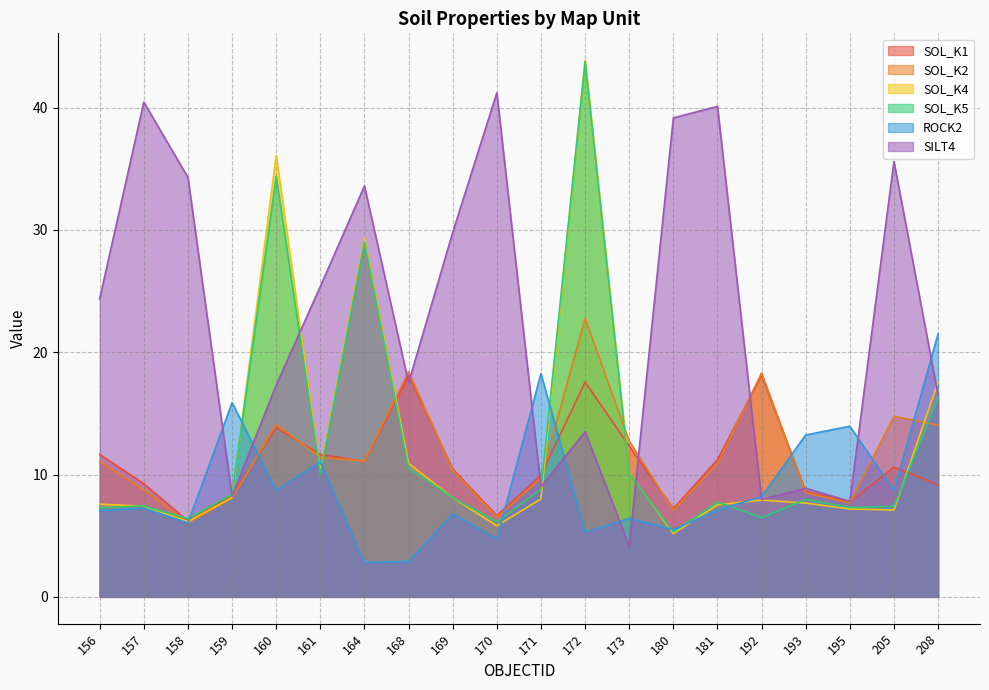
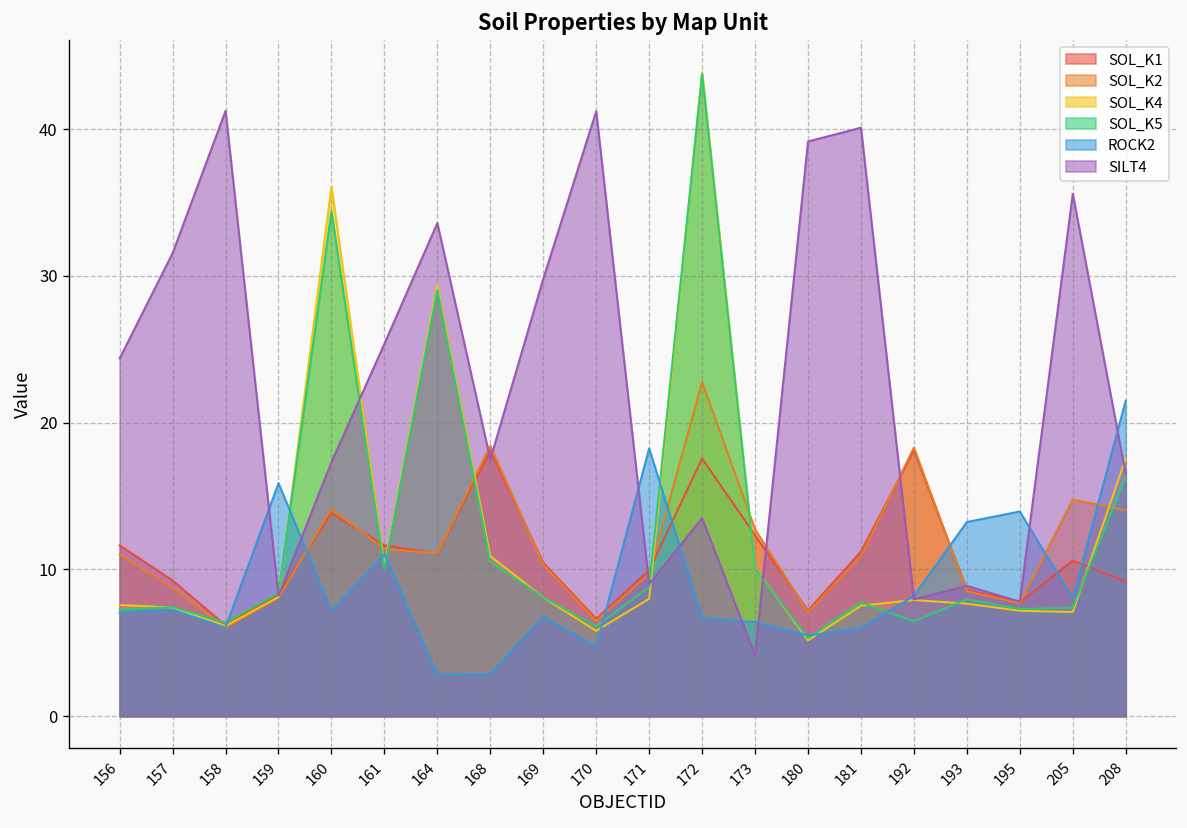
SILT4, 157: 40.5 -> 31.6
SILT4, 158: 34.3 -> 41.3
ROCK2, 160: 8.7 -> 7.2
ROCK2, 172: 5.3 -> 6.7
ROCK2, 181: 7.1 -> 6.0
ROCK2, 205: 8.7 -> 8.0
